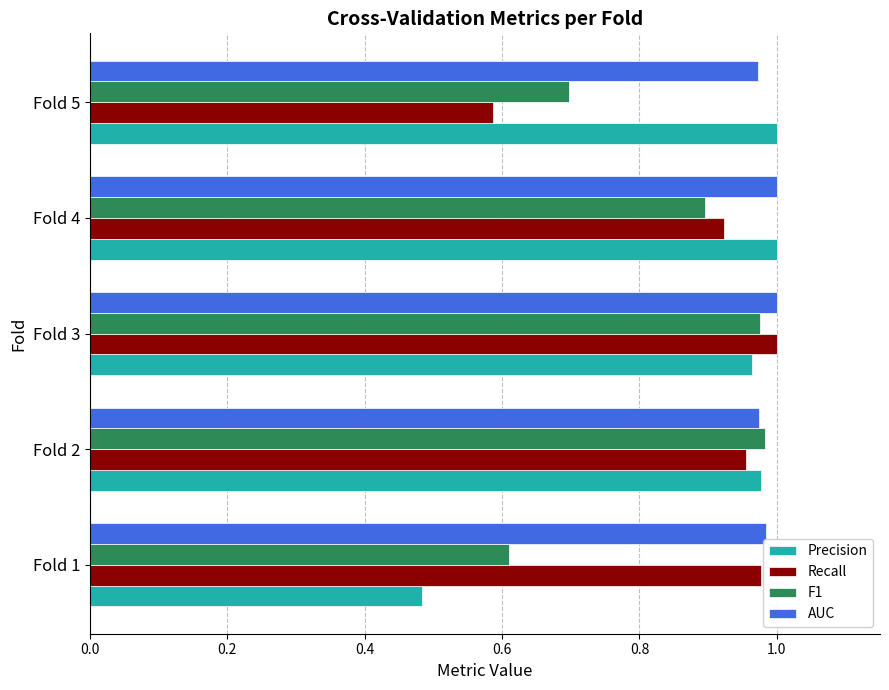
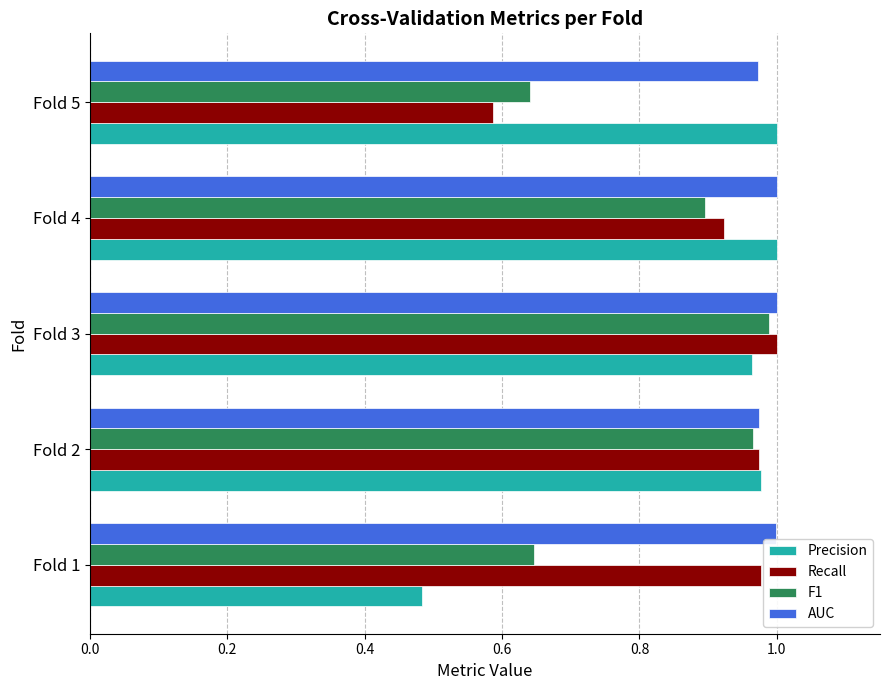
F1, Fold 5: 0.70 -> 0.64
F1, Fold 3: 0.98 -> 0.99
F1, Fold 2: 0.98 -> 0.97
Recall, Fold 2: 0.95 -> 0.97
AUC, Fold 1: 0.98 -> 1.00
F1, Fold 1: 0.61 -> 0.65
